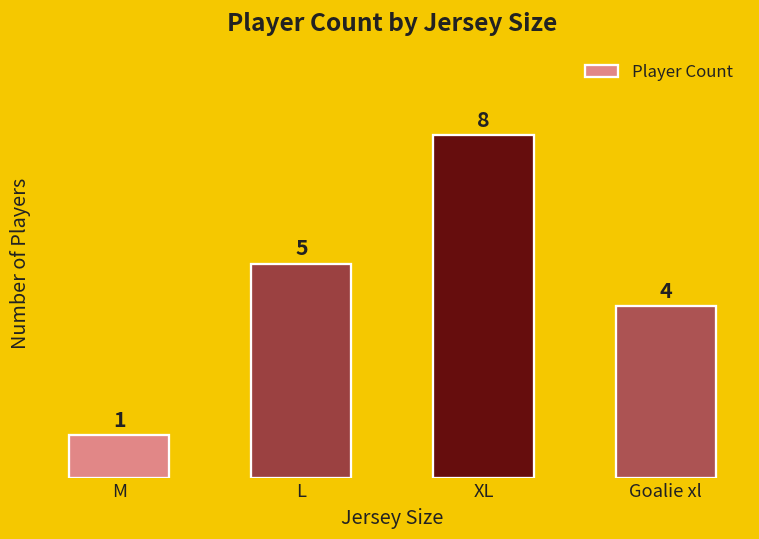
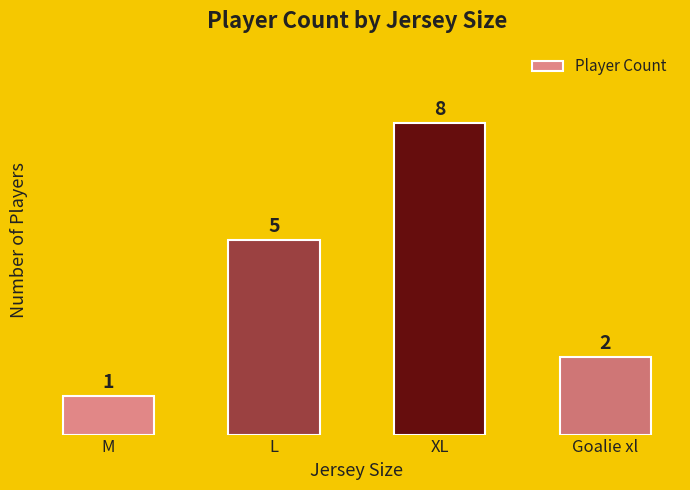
Goalie xl: 4 -> 2
